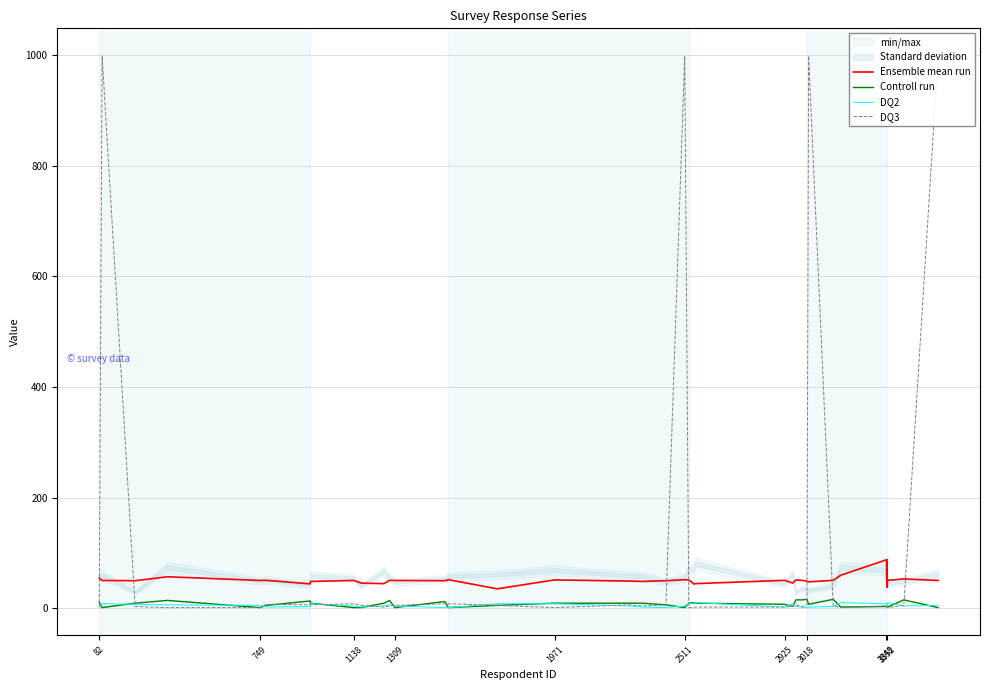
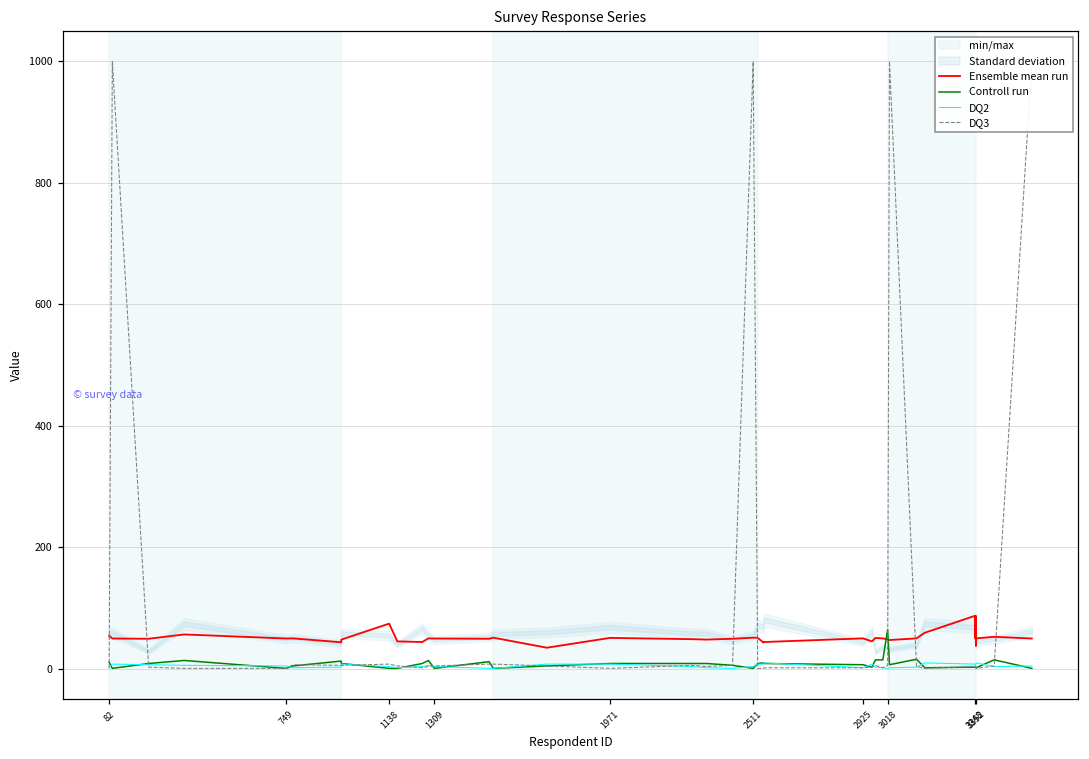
Ensemble mean run, 1138: 50 -> 70
Controll run, 3018: 20 -> 70
